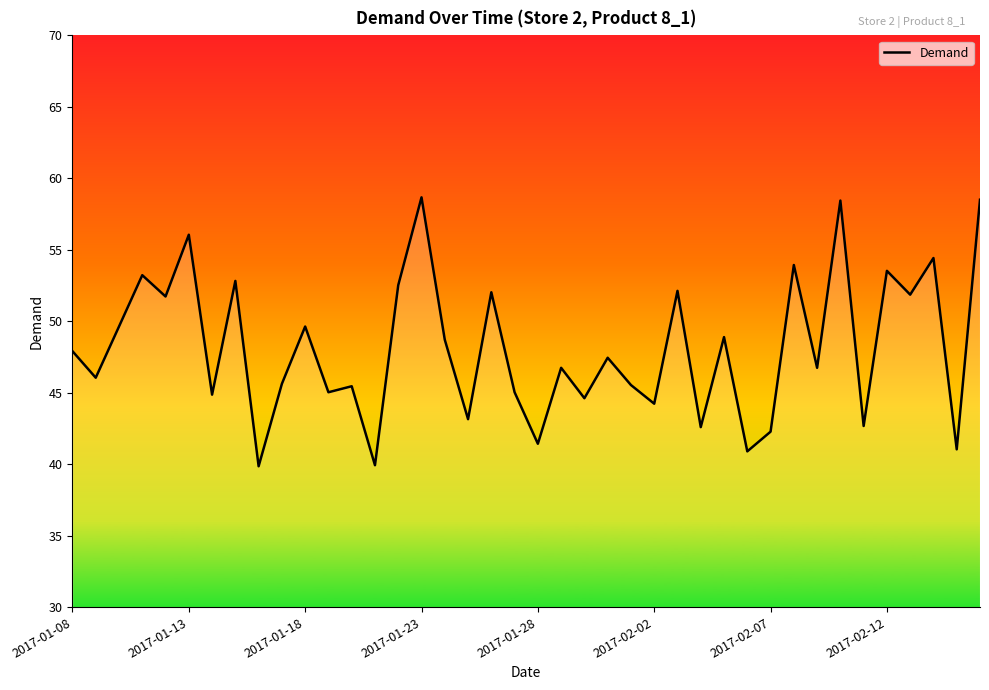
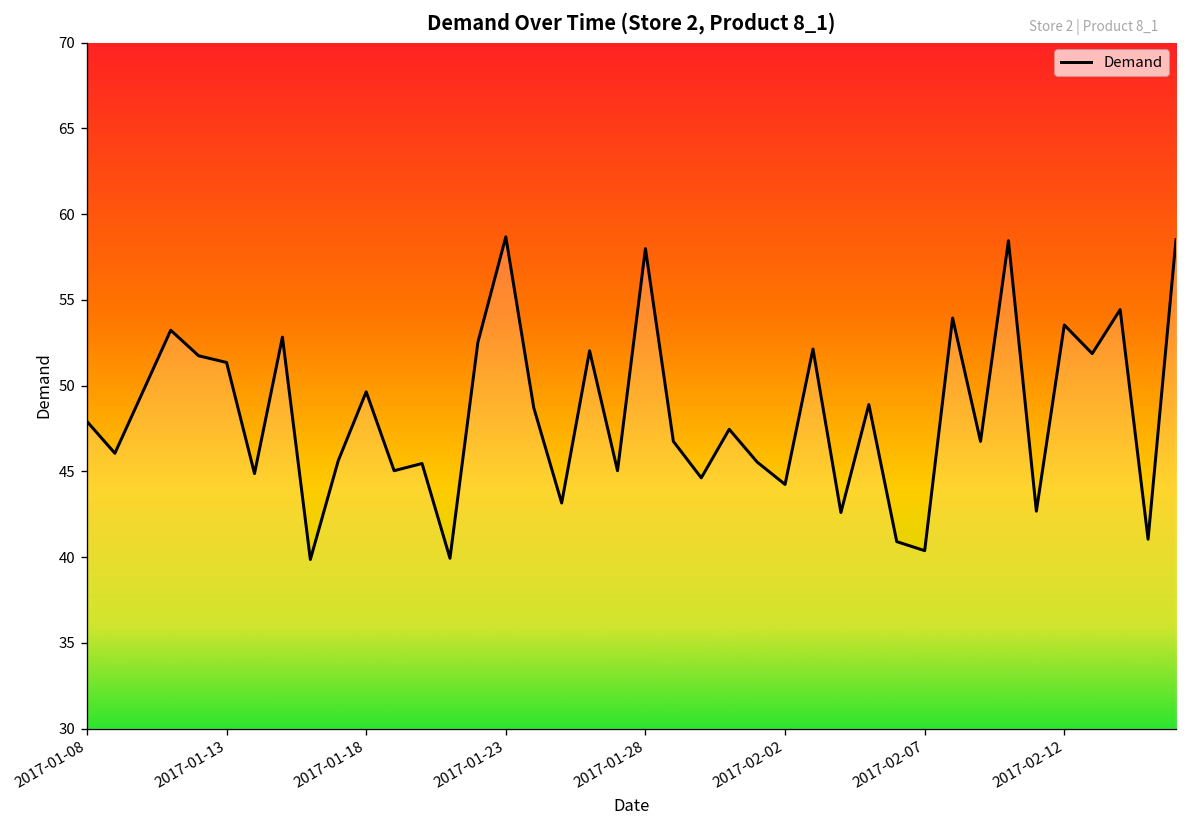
2017-01-13: 56.1 -> 51.3
2017-01-28: 41.4 -> 58.0
2017-02-07: 42.3 -> 40.4
